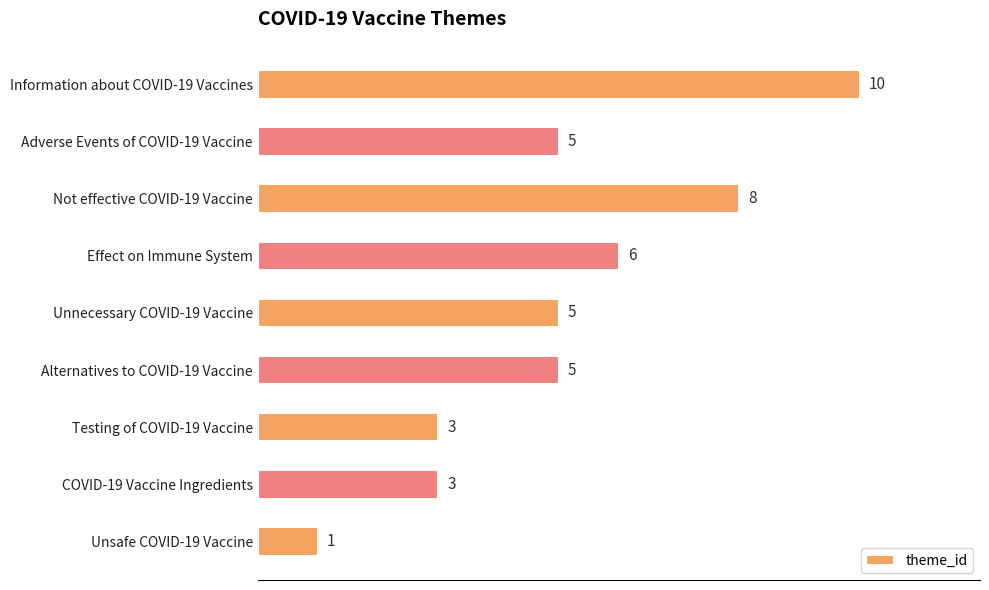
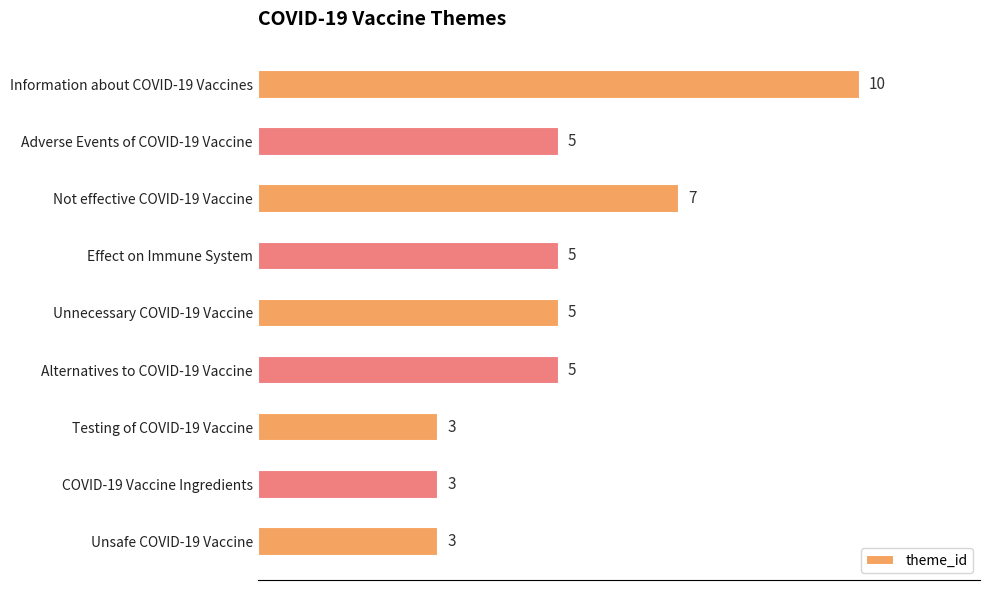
Not effective COVID-19 Vaccine: 8 -> 7
Effect on Immune System: 6 -> 5
Unsafe COVID-19 Vaccine: 1 -> 3
